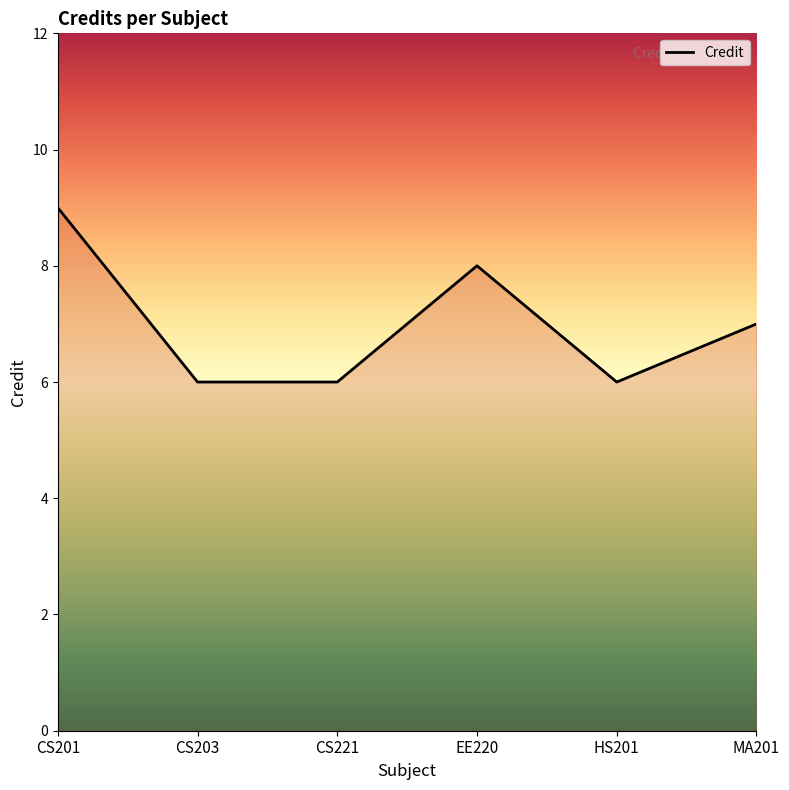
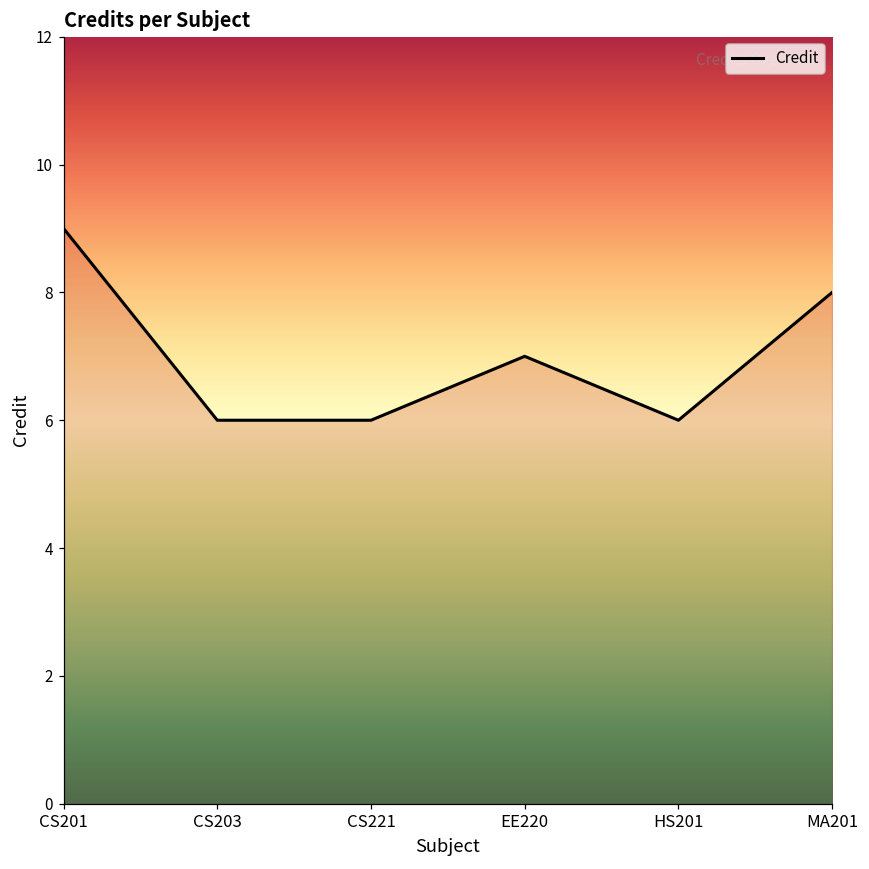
EE220: 8 -> 7
MA201: 7 -> 8
